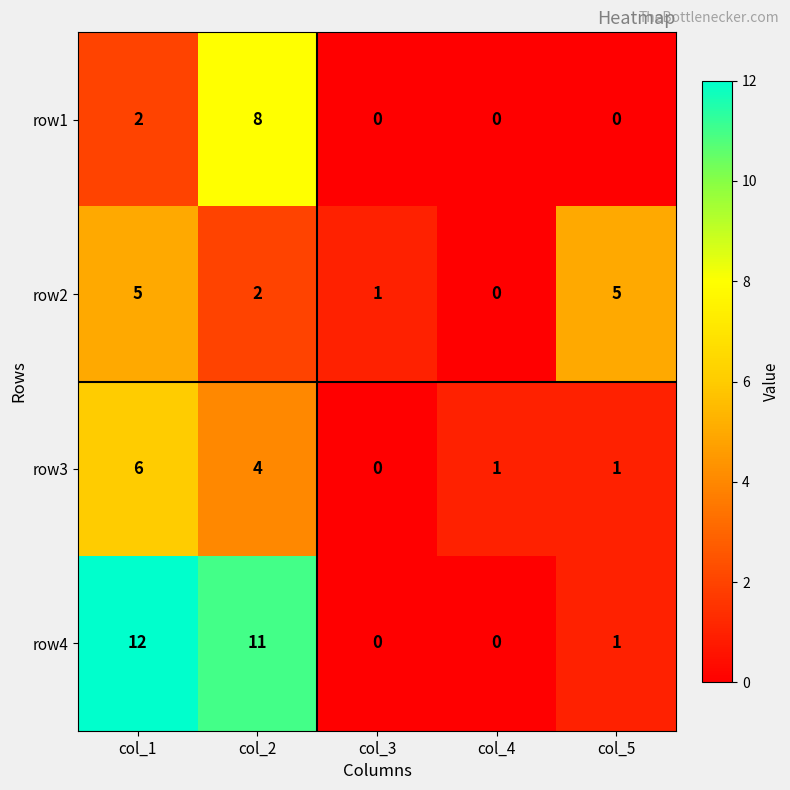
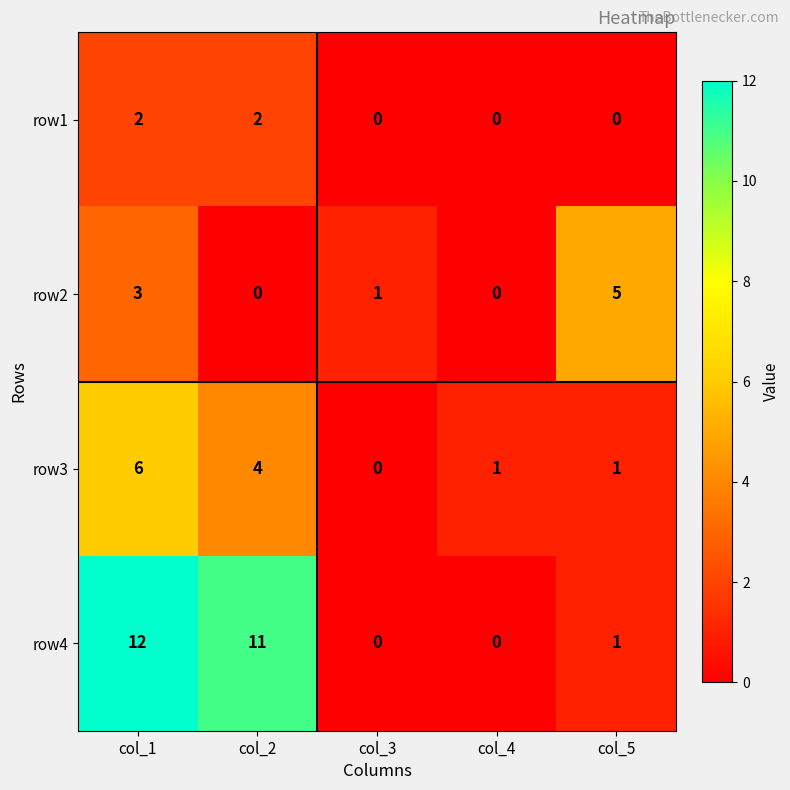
row1, col_2: 8 -> 2
row2, col_1: 5 -> 3
row2, col_2: 2 -> 0
